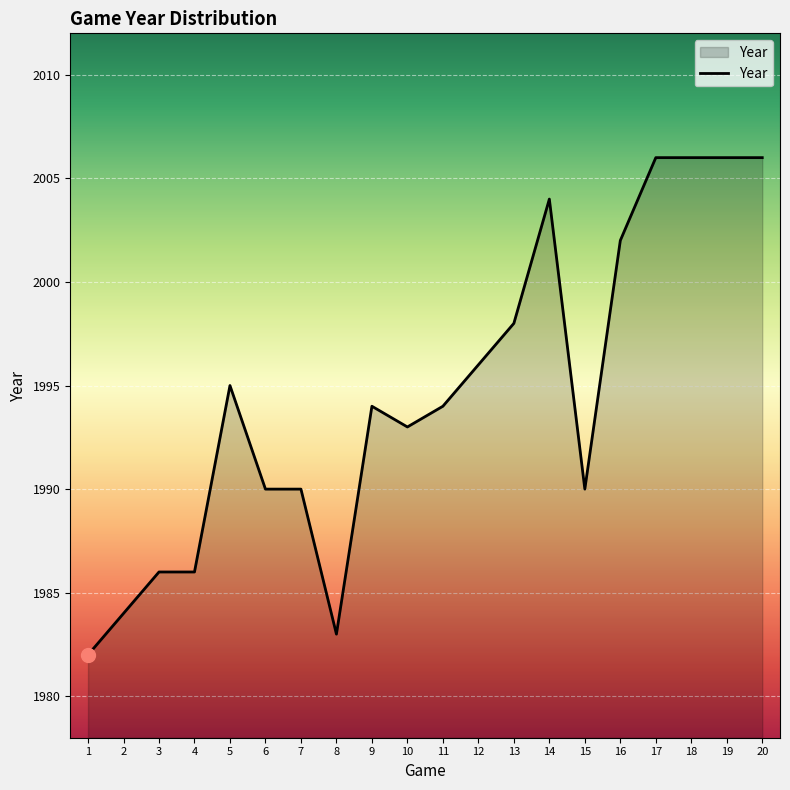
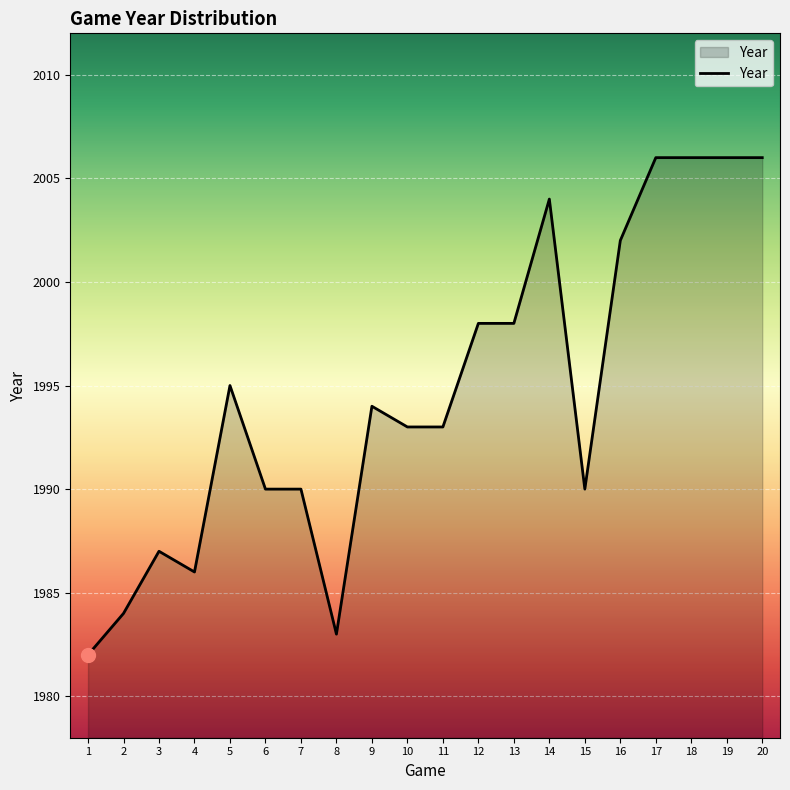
Year, 3: 1986 -> 1987
Year, 11: 1994 -> 1993
Year, 12: 1996 -> 1998
